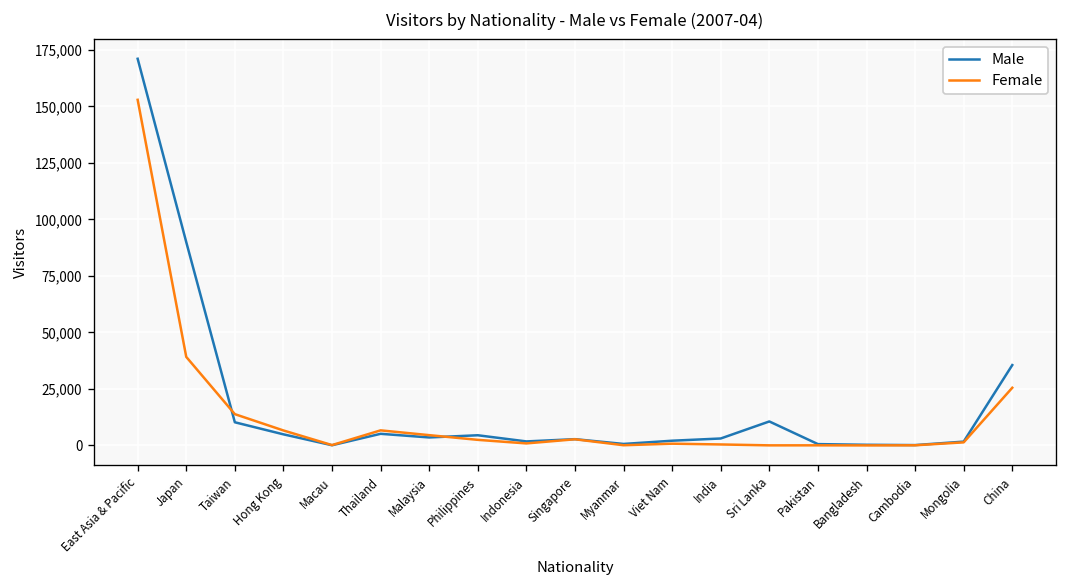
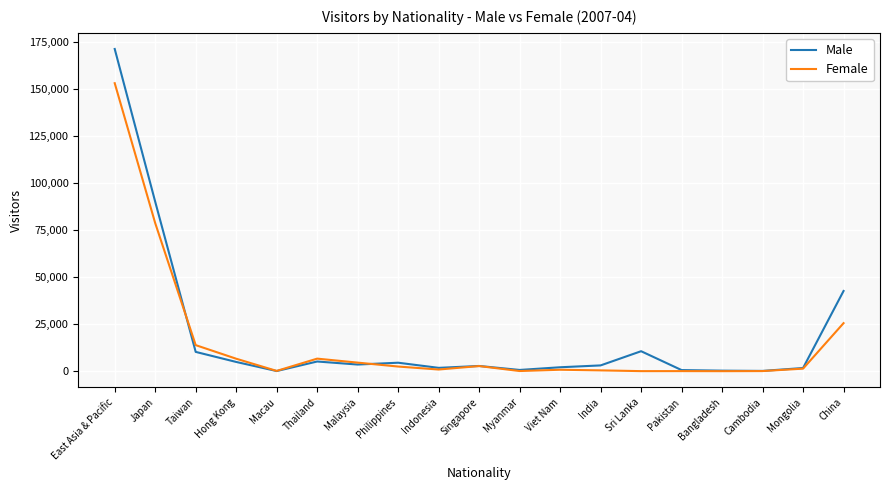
Female, Japan: 39,000 -> 79,000
Male, China: 36,000 -> 43,000
